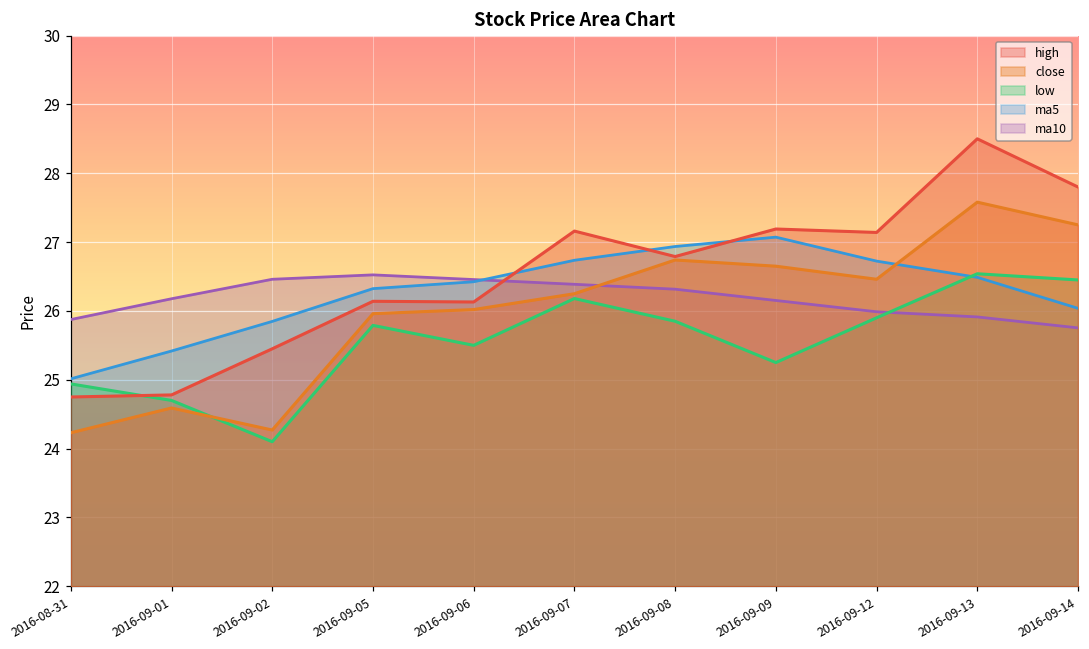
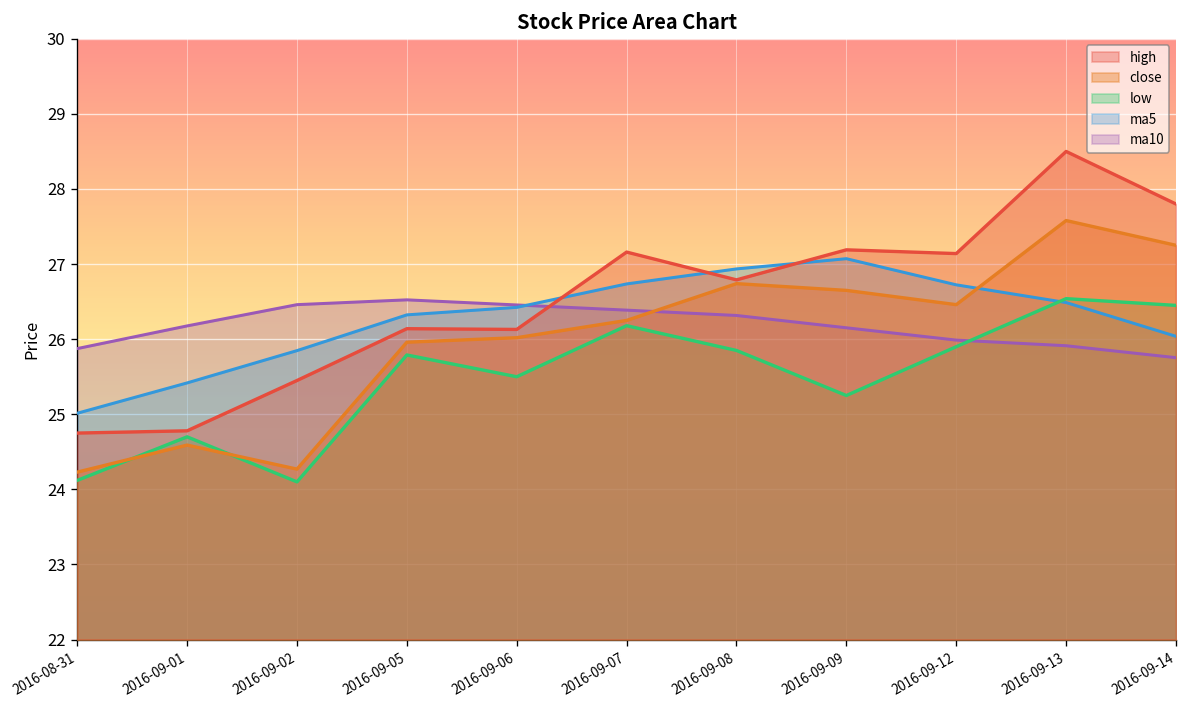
low, 2016-08-31: 24.9 -> 24.1
